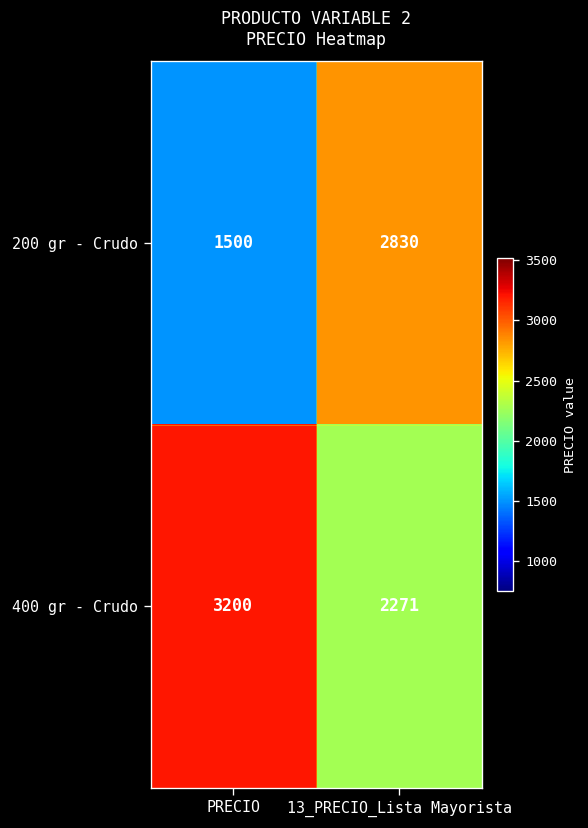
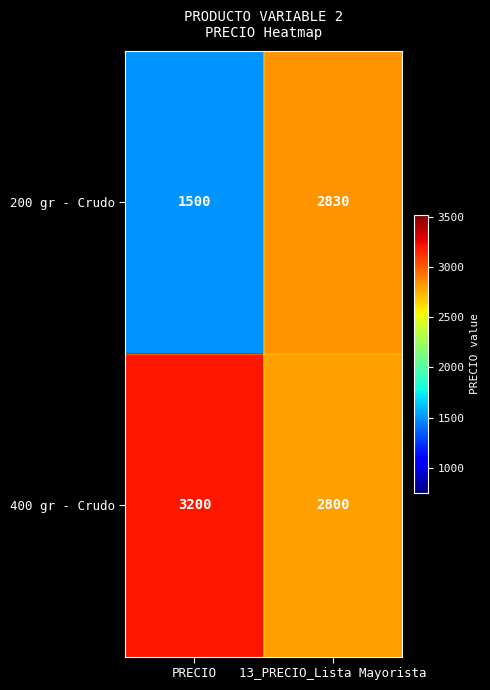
400 gr - Crudo, 13_PRECIO_Lista Mayorista: 2271 -> 2800
